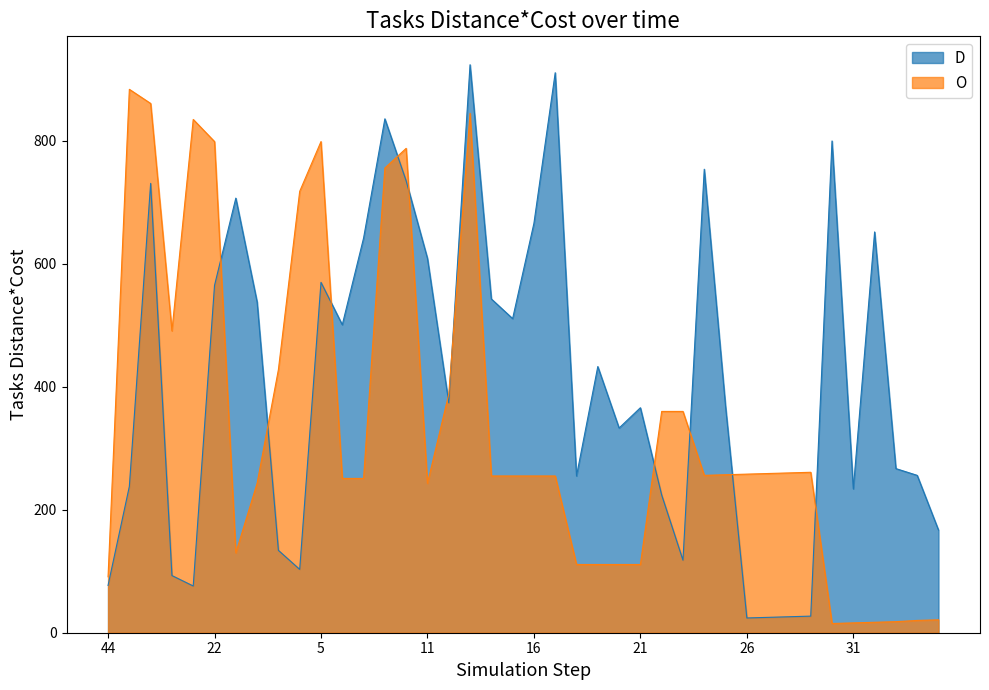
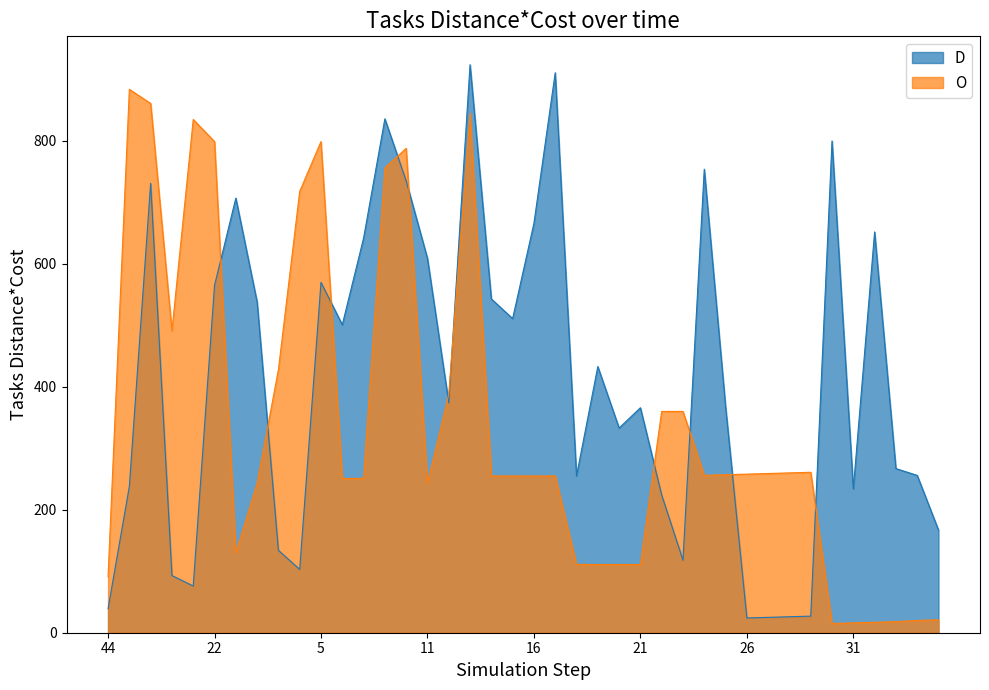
D, 44: 80 -> 40
